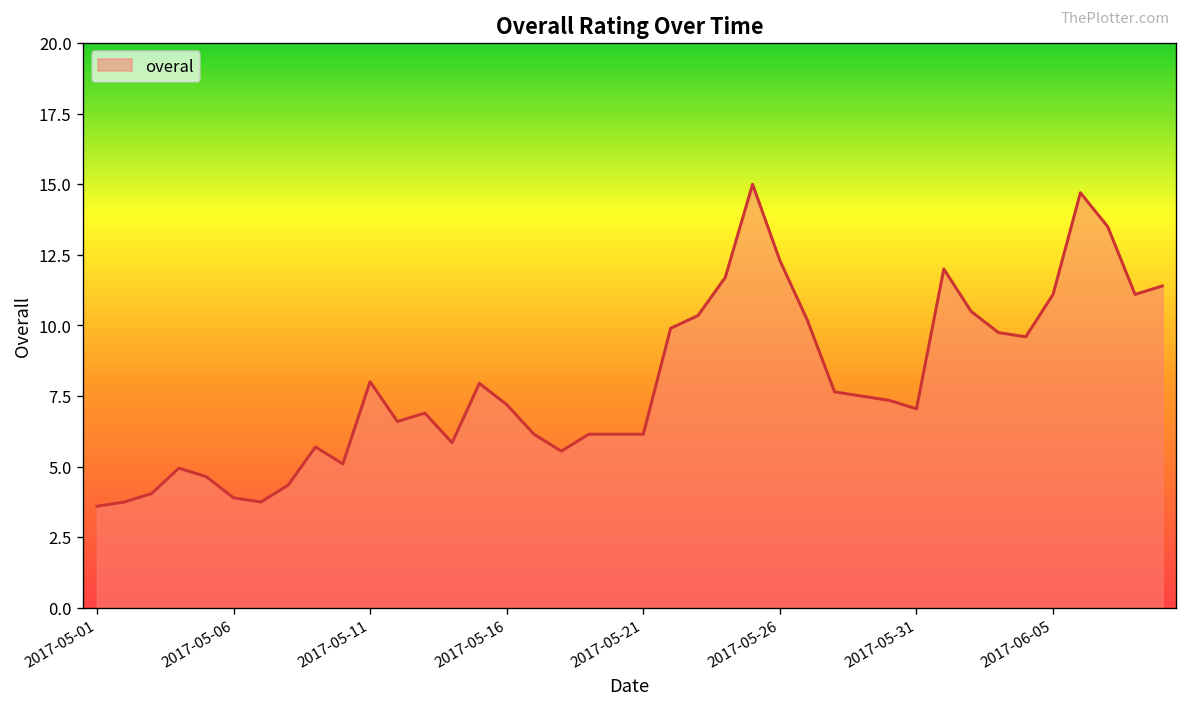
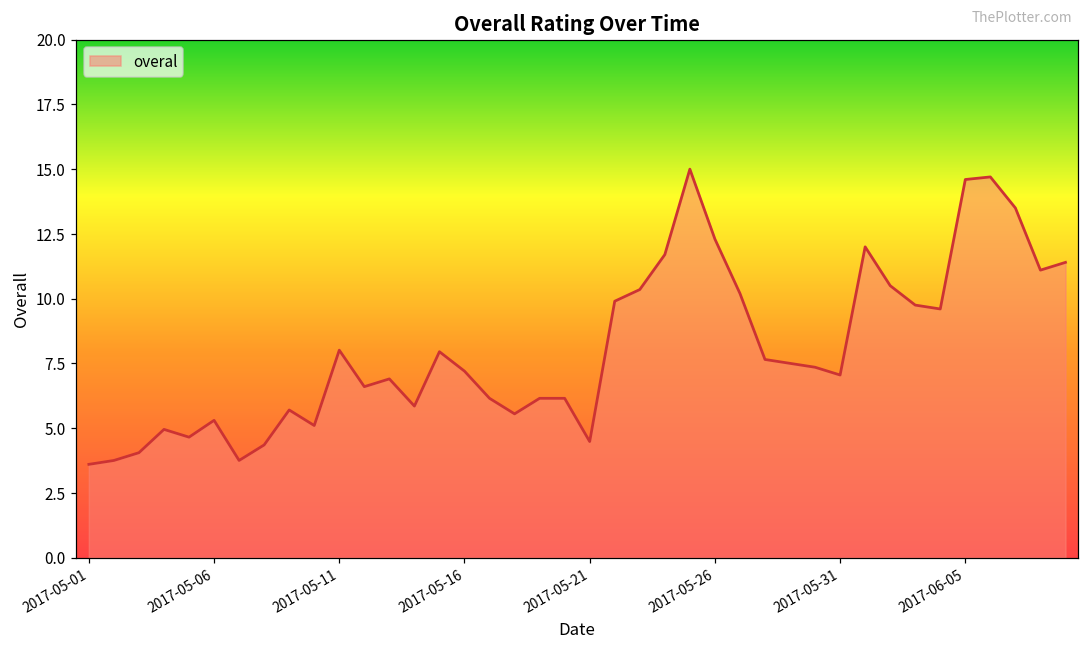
2017-05-06: 3.9 -> 5.3
2017-05-21: 6.2 -> 4.5
2017-06-05: 11.1 -> 14.6
